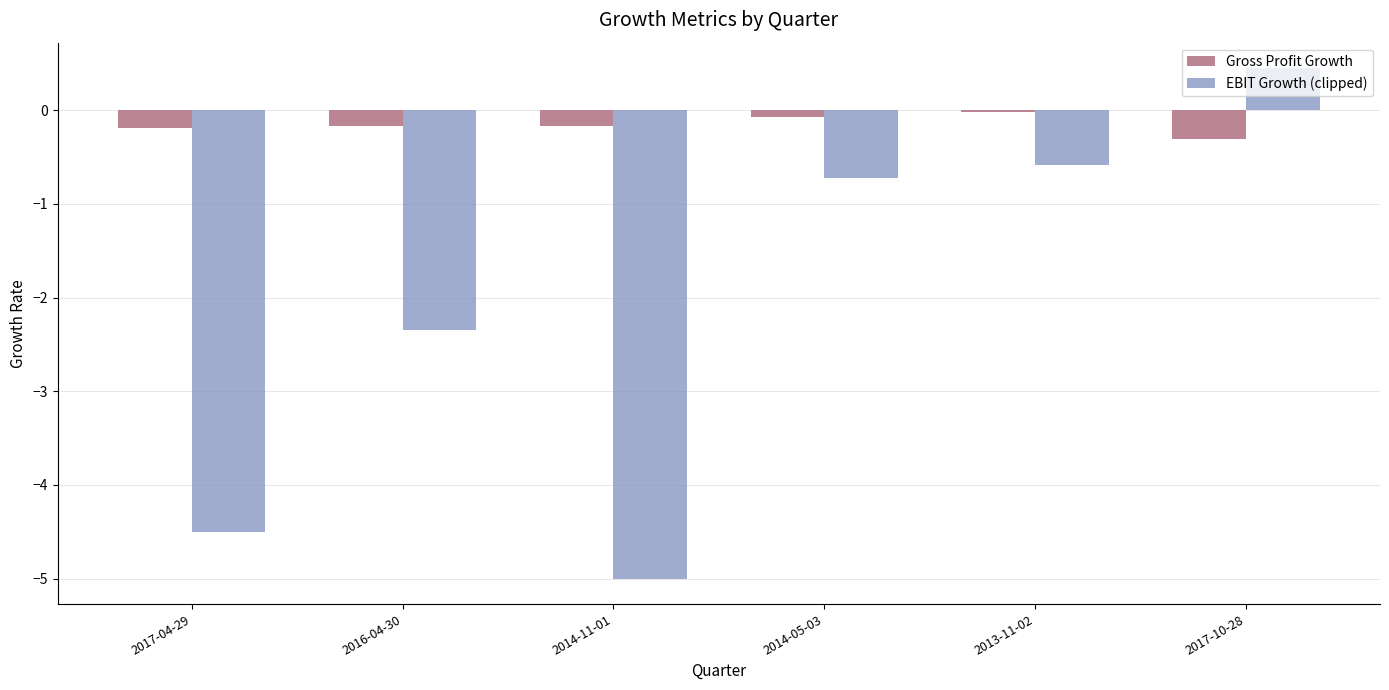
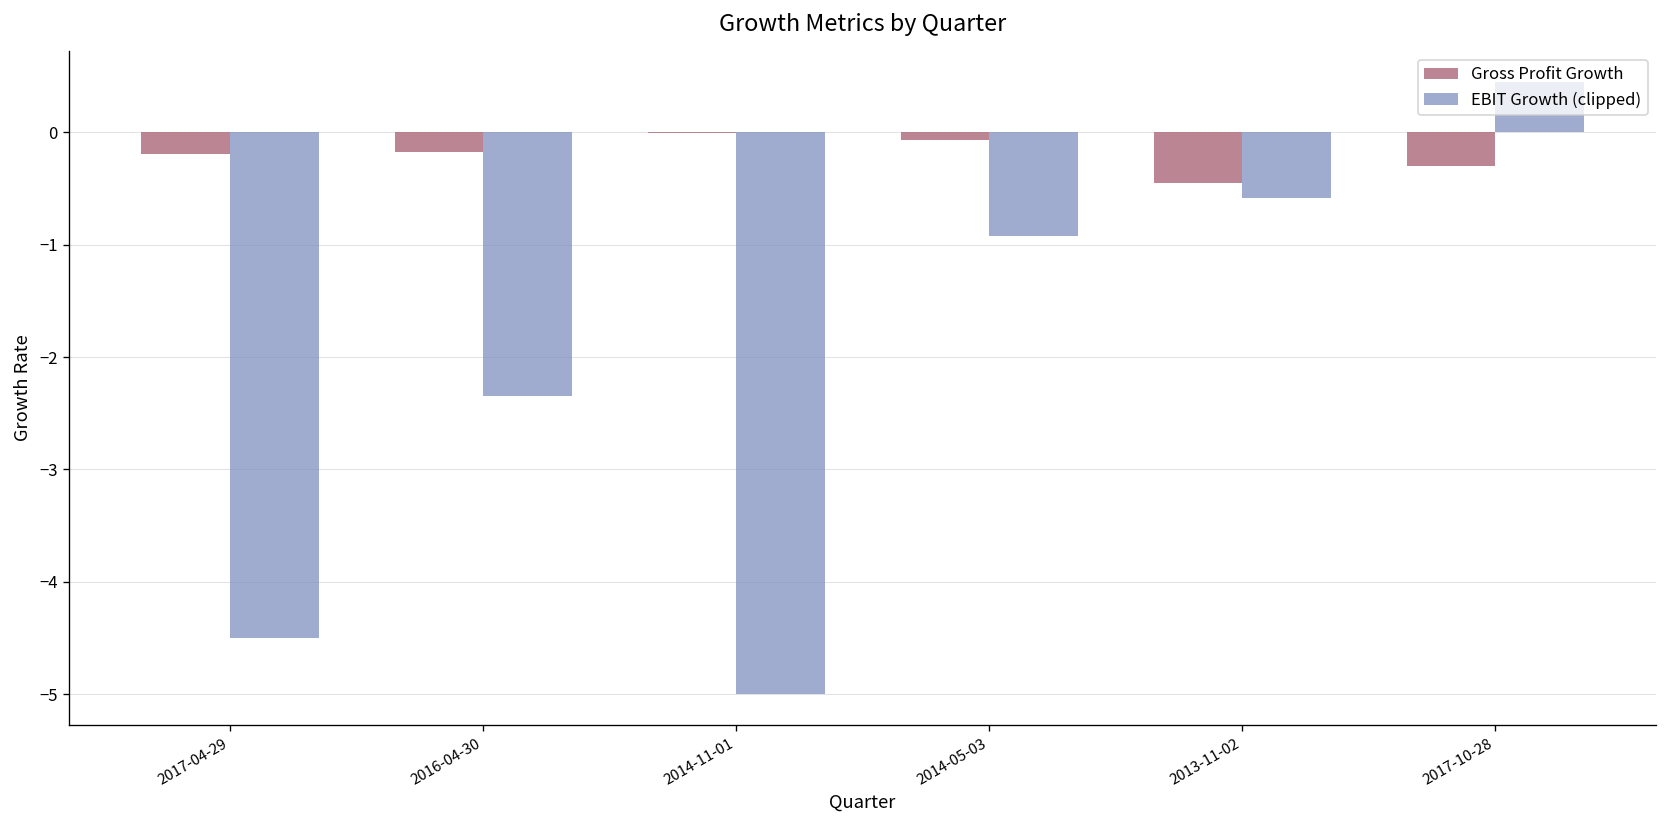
Gross Profit Growth, 2014-11-01: -0.2 -> 0.0
EBIT Growth (clipped), 2014-05-03: -0.7 -> -0.9
Gross Profit Growth, 2013-11-02: 0.0 -> -0.4
